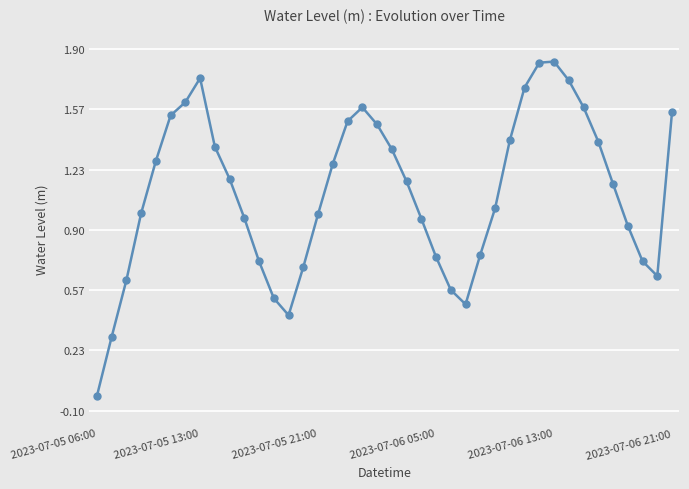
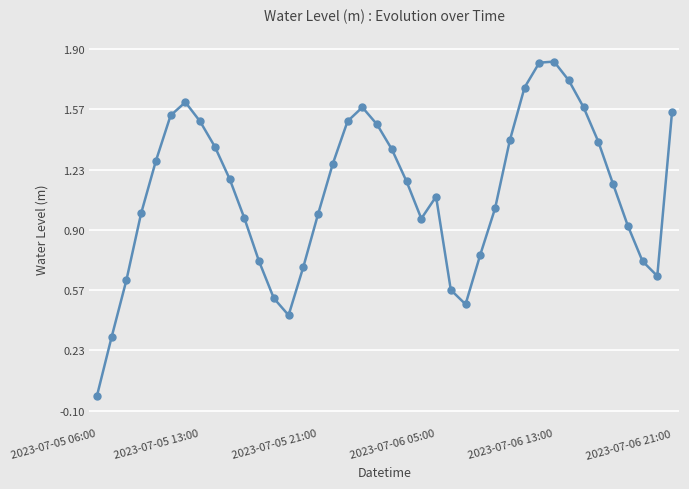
2023-07-05 13:00: 1.74 -> 1.50
2023-07-06 05:00: 0.75 -> 1.08
